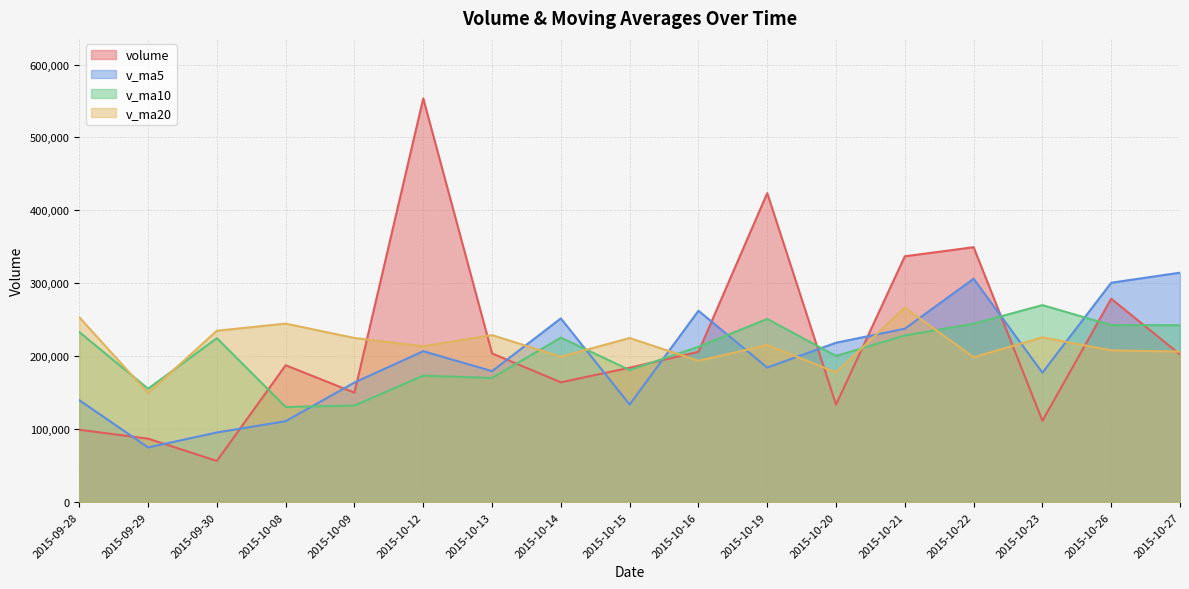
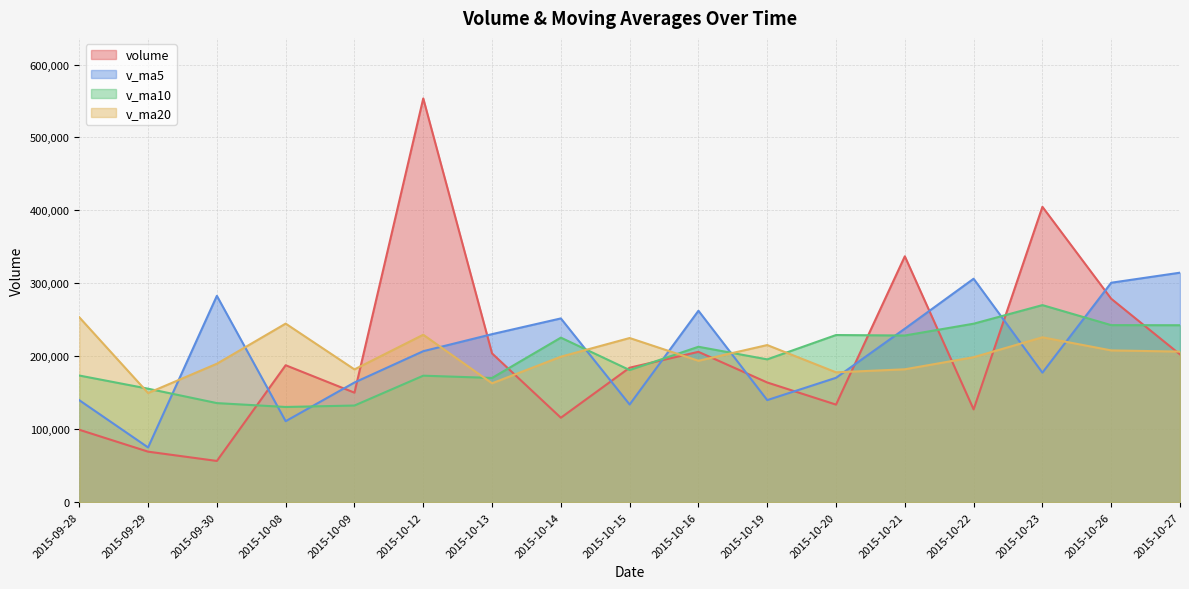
v_ma10, 2015-09-28: 230,000 -> 170,000
volume, 2015-09-29: 90,000 -> 70,000
v_ma5, 2015-09-30: 100,000 -> 280,000
v_ma10, 2015-09-30: 220,000 -> 140,000
v_ma20, 2015-09-30: 240,000 -> 190,000
v_ma20, 2015-10-09: 230,000 -> 180,000
v_ma20, 2015-10-12: 210,000 -> 230,000
v_ma5, 2015-10-13: 180,000 -> 230,000
v_ma20, 2015-10-13: 230,000 -> 160,000
volume, 2015-10-14: 160,000 -> 120,000
volume, 2015-10-19: 420,000 -> 160,000
v_ma5, 2015-10-19: 180,000 -> 140,000
v_ma10, 2015-10-19: 250,000 -> 200,000
v_ma5, 2015-10-20: 220,000 -> 170,000
v_ma10, 2015-10-20: 200,000 -> 230,000
v_ma20, 2015-10-21: 270,000 -> 180,000
volume, 2015-10-22: 350,000 -> 130,000
volume, 2015-10-23: 110,000 -> 400,000
